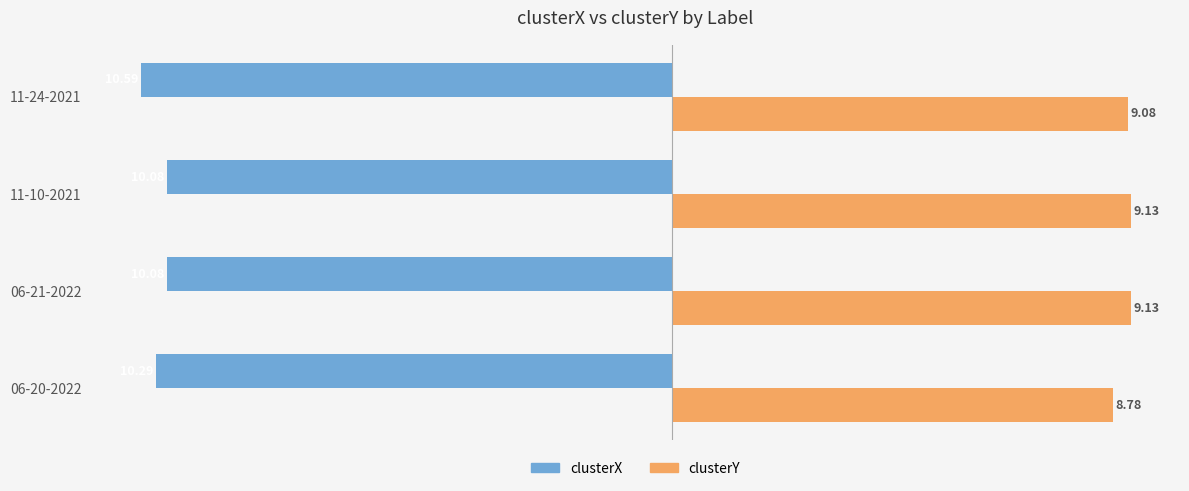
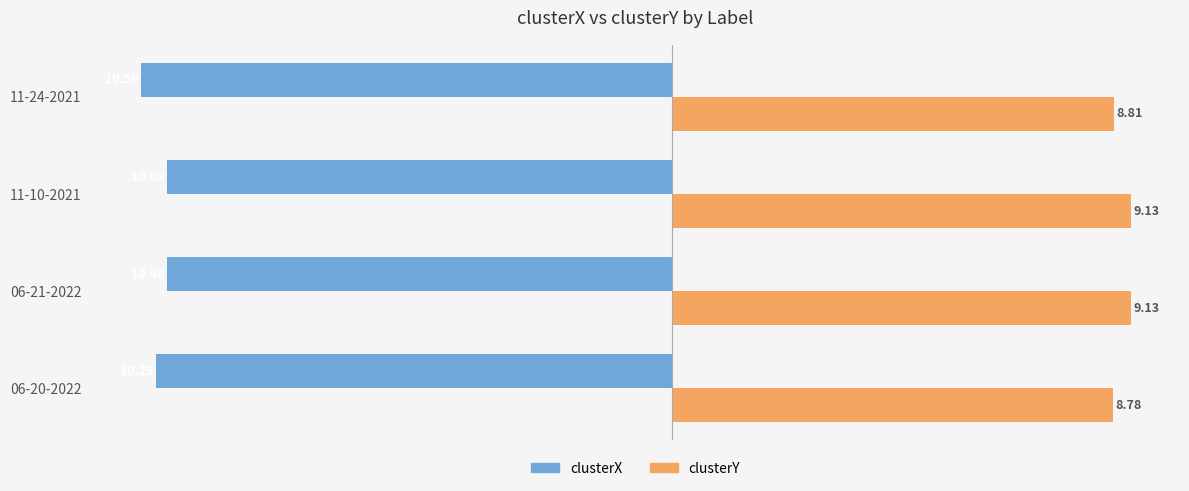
clusterY, 11-24-2021: 9.08 -> 8.81
